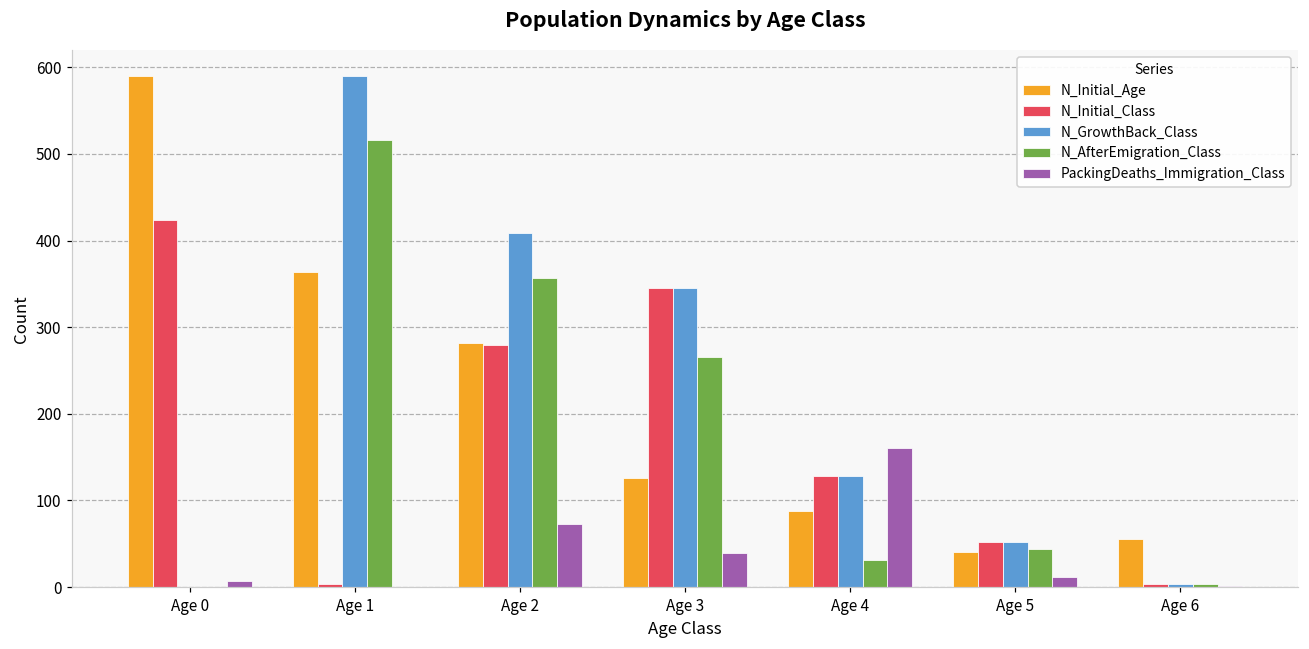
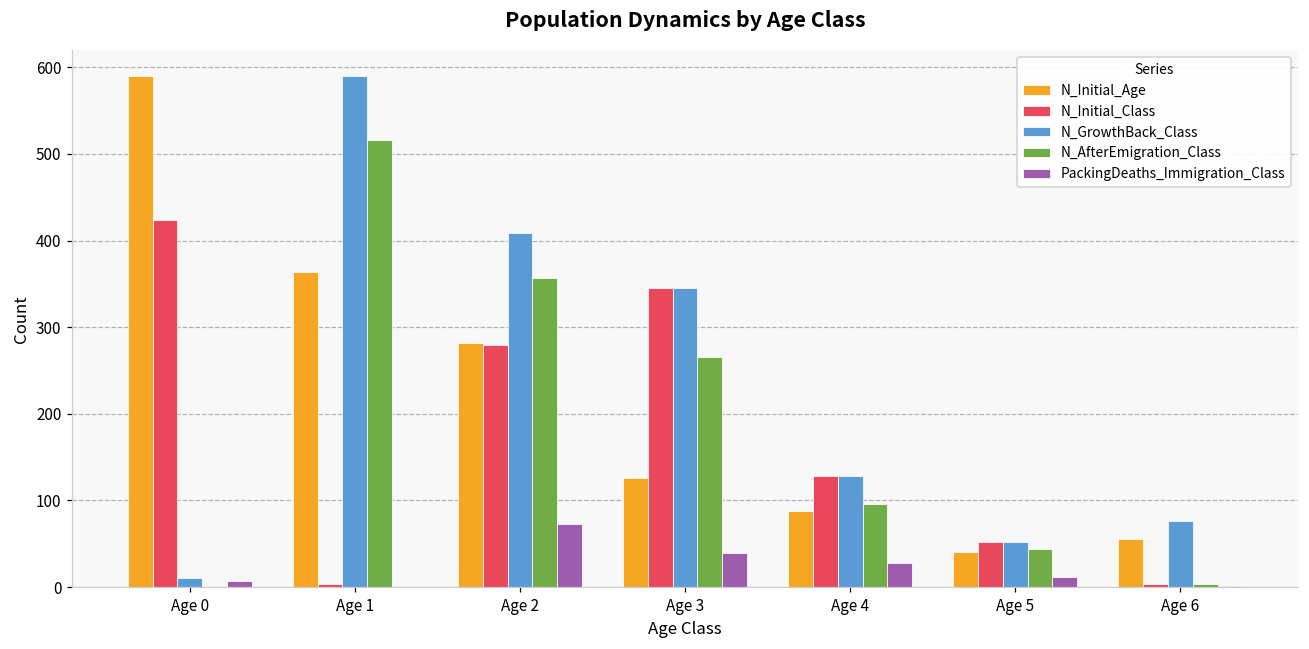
N_GrowthBack_Class, Age 0: 0 -> 10
N_AfterEmigration_Class, Age 4: 30 -> 100
PackingDeaths_Immigration_Class, Age 4: 160 -> 30
N_GrowthBack_Class, Age 6: 0 -> 80
